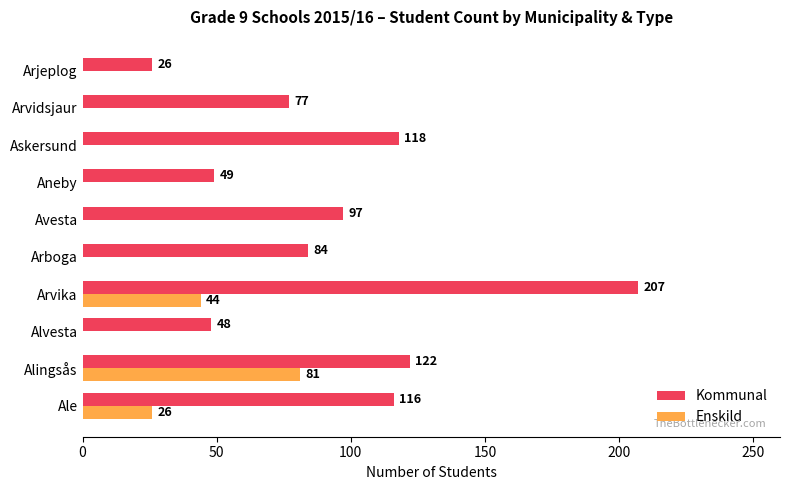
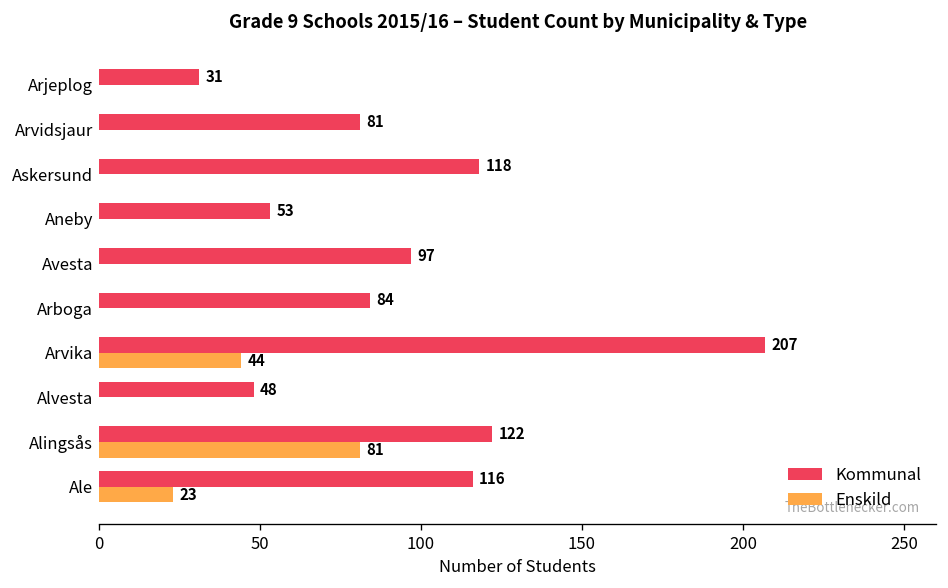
Kommunal, Arjeplog: 26 -> 31
Kommunal, Arvidsjaur: 77 -> 81
Kommunal, Aneby: 49 -> 53
Enskild, Ale: 26 -> 23
